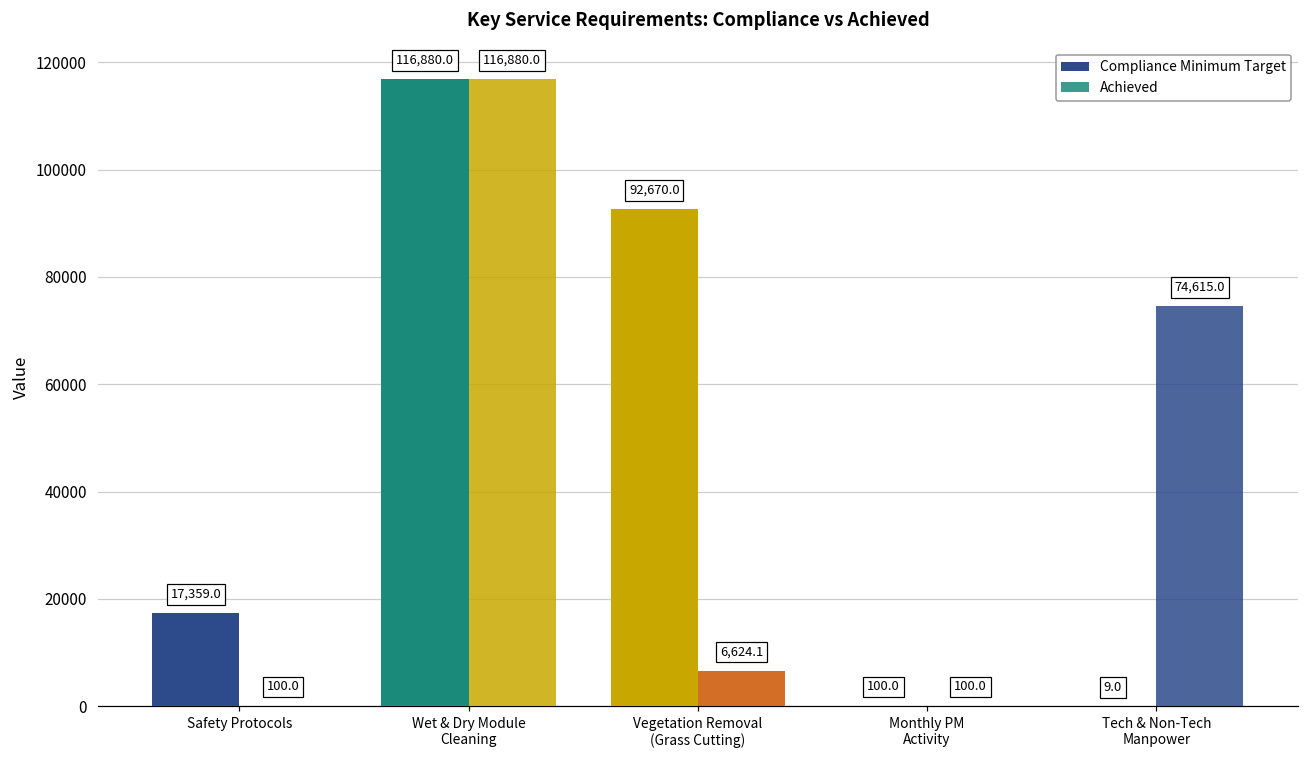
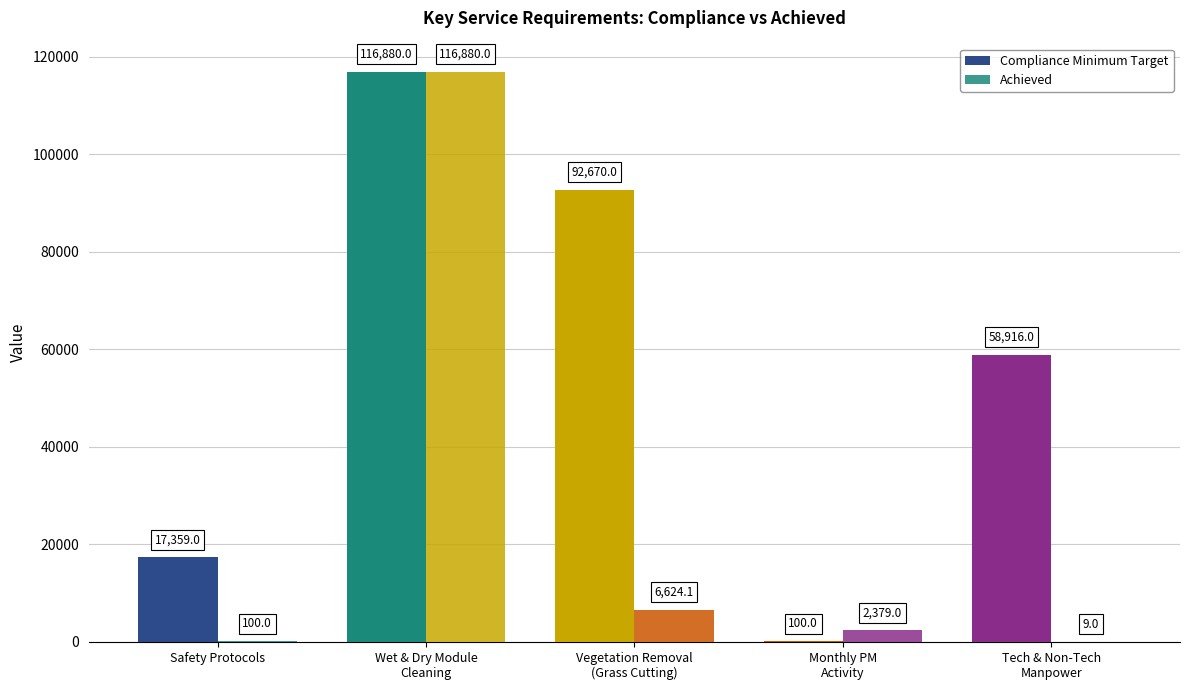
Achieved, Monthly PM Activity: 100.0 -> 2,379.0
Compliance Minimum Target, Tech & Non-Tech Manpower: 9.0 -> 58,916.0
Achieved, Tech & Non-Tech Manpower: 74,615.0 -> 9.0
